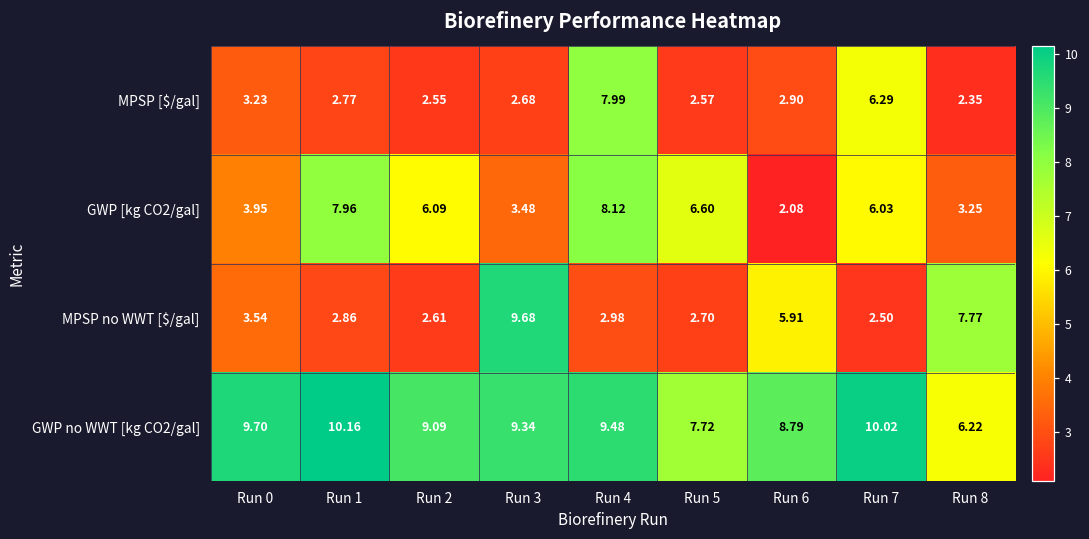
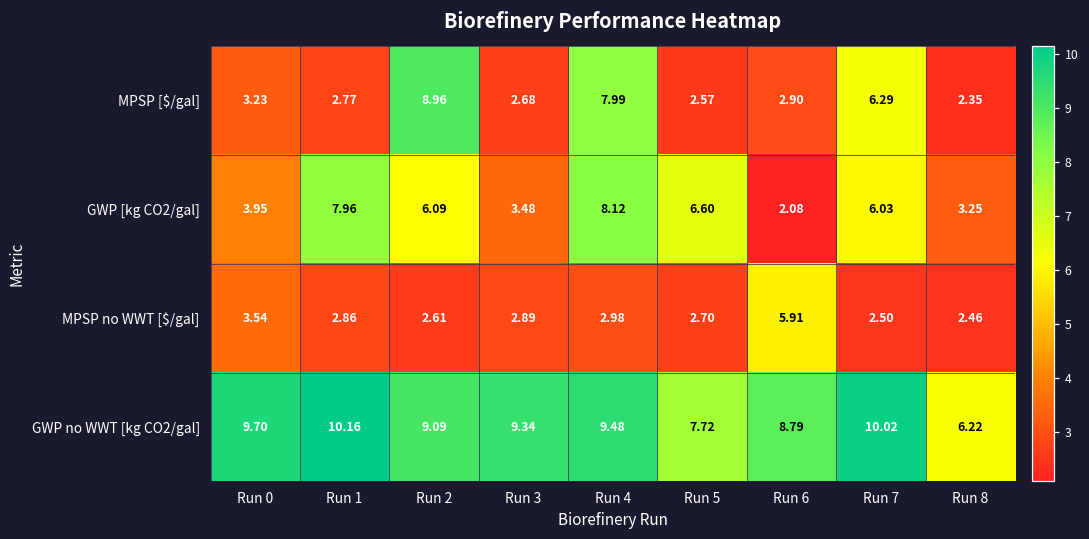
MPSP [$/gal], Run 2: 2.55 -> 8.96
MPSP no WWT [$/gal], Run 3: 9.68 -> 2.89
MPSP no WWT [$/gal], Run 8: 7.77 -> 2.46
